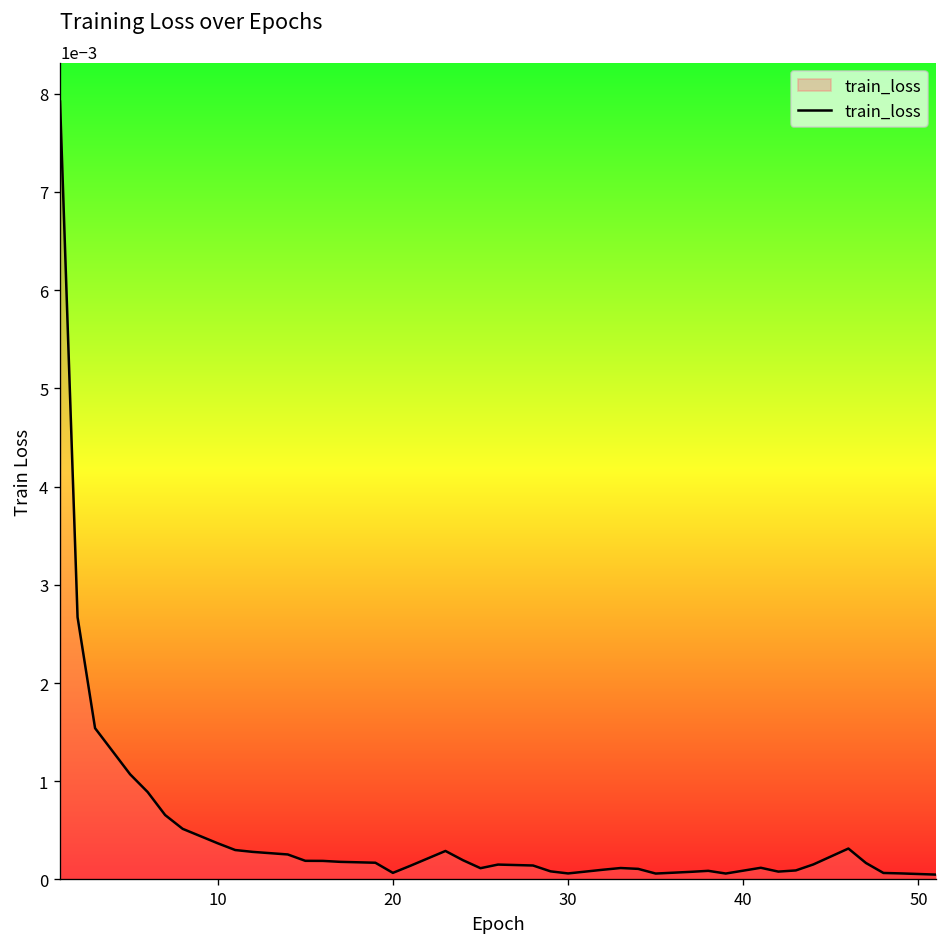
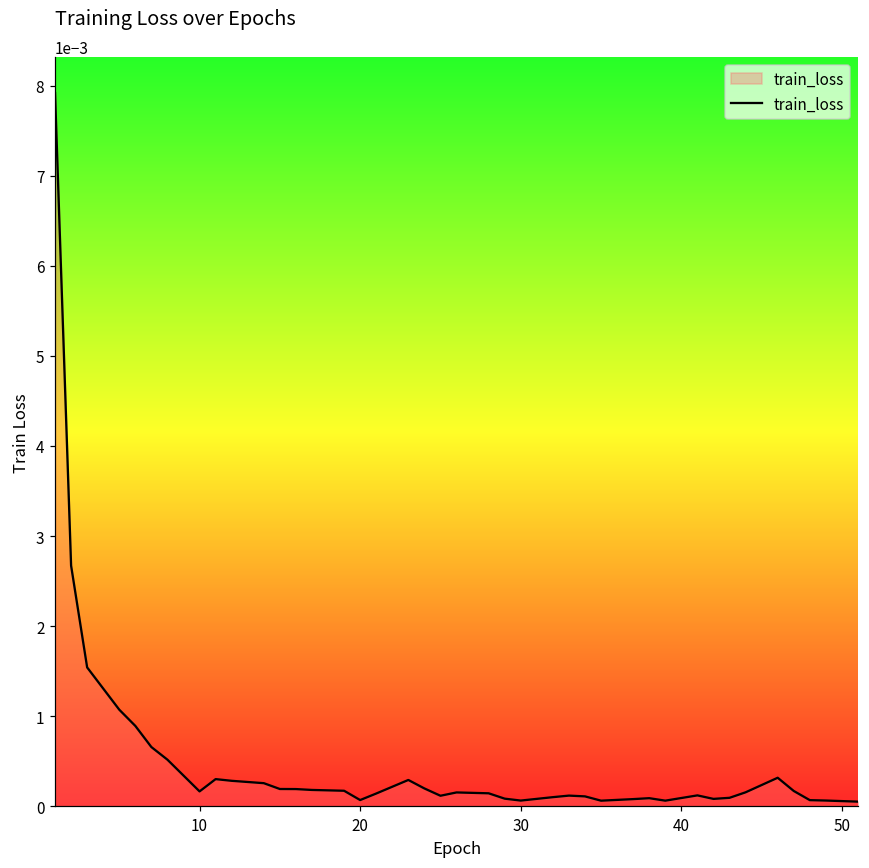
10: 0.0004 -> 0.0002
